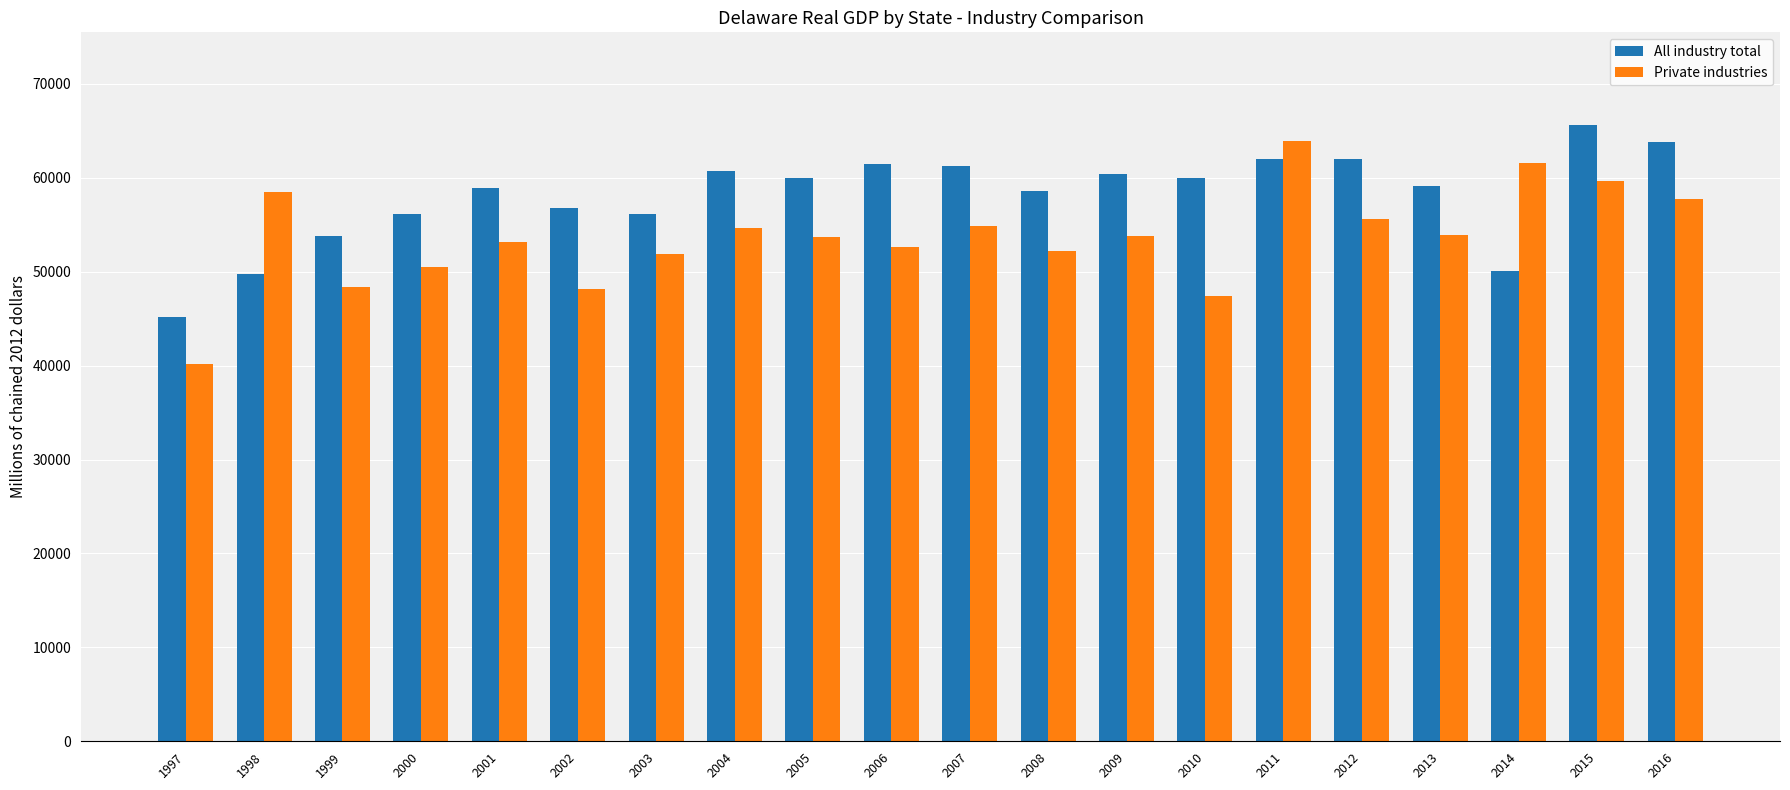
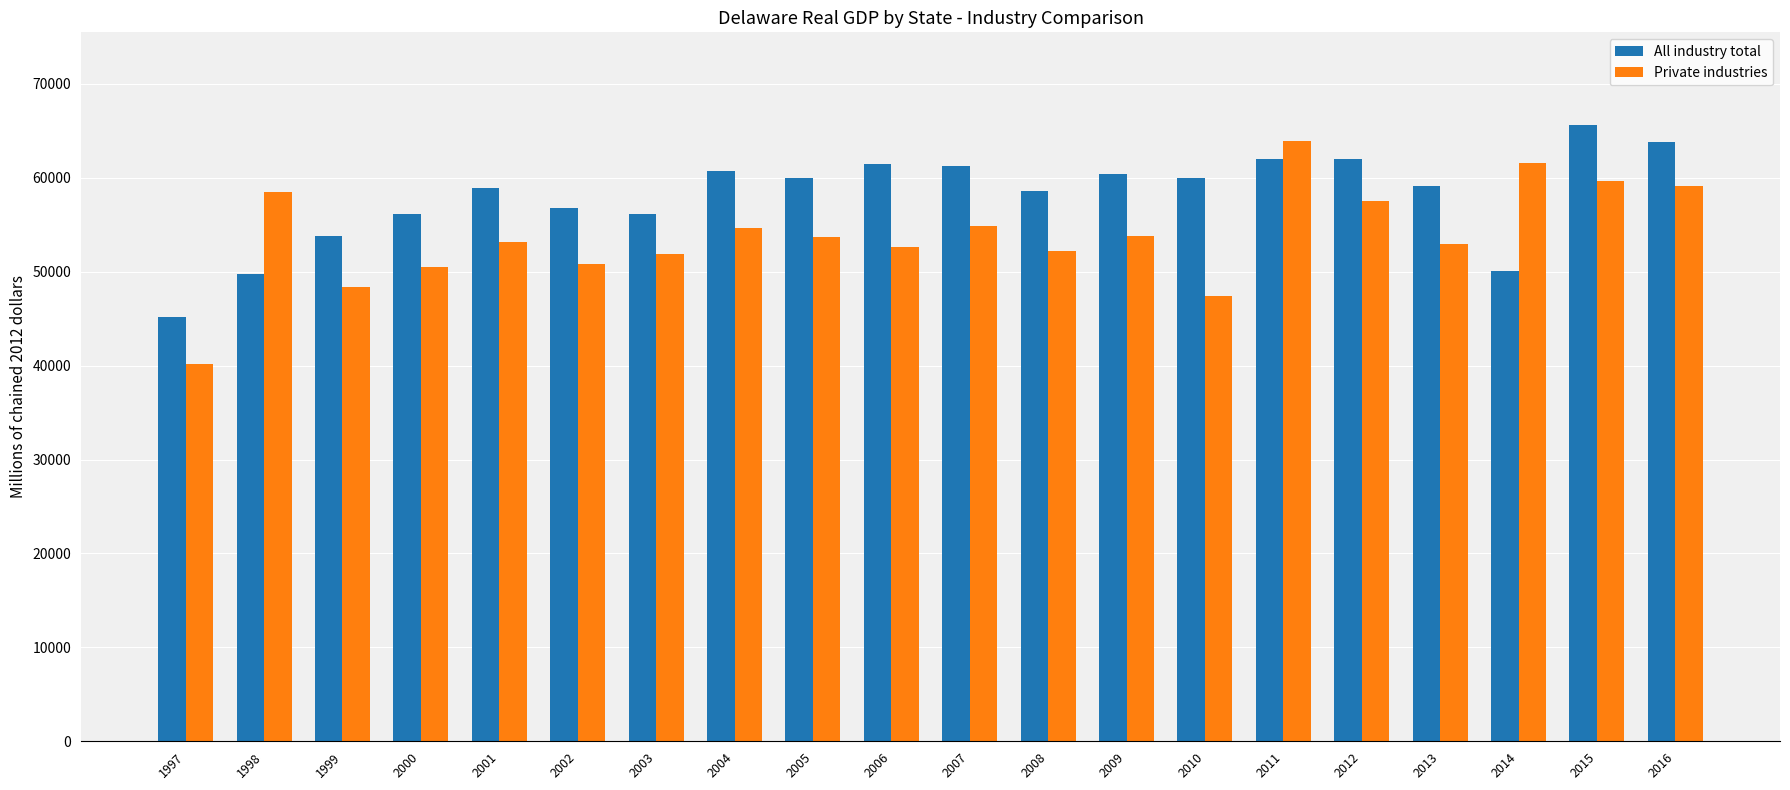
Private industries, 2002: 48000 -> 51000
Private industries, 2012: 56000 -> 58000
Private industries, 2013: 54000 -> 53000
Private industries, 2016: 58000 -> 59000
